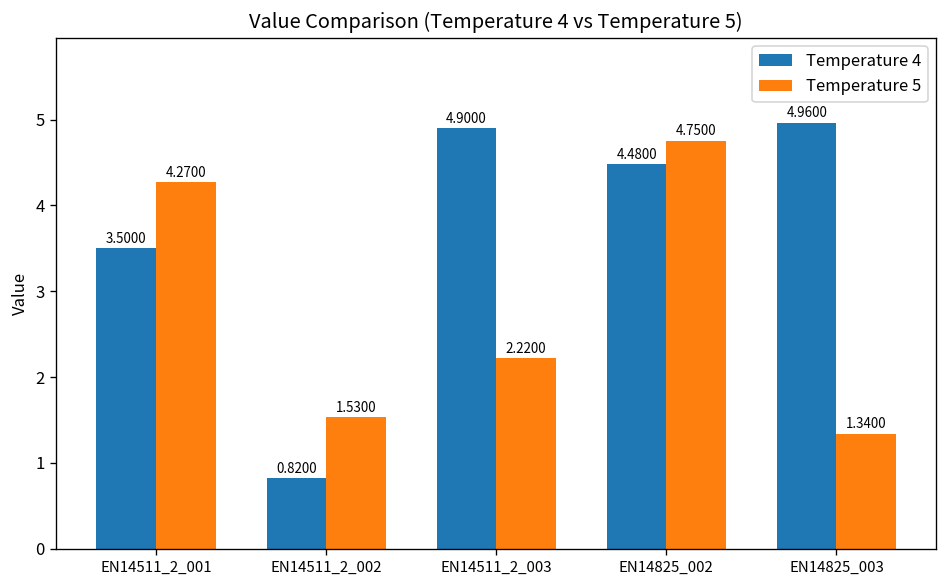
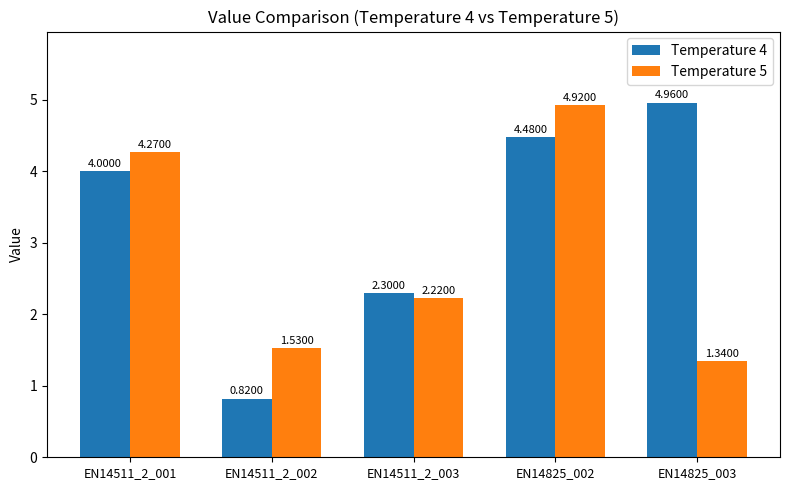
Temperature 4, EN14511_2_001: 3.5000 -> 4.0000
Temperature 4, EN14511_2_003: 4.9000 -> 2.3000
Temperature 5, EN14825_002: 4.7500 -> 4.9200
